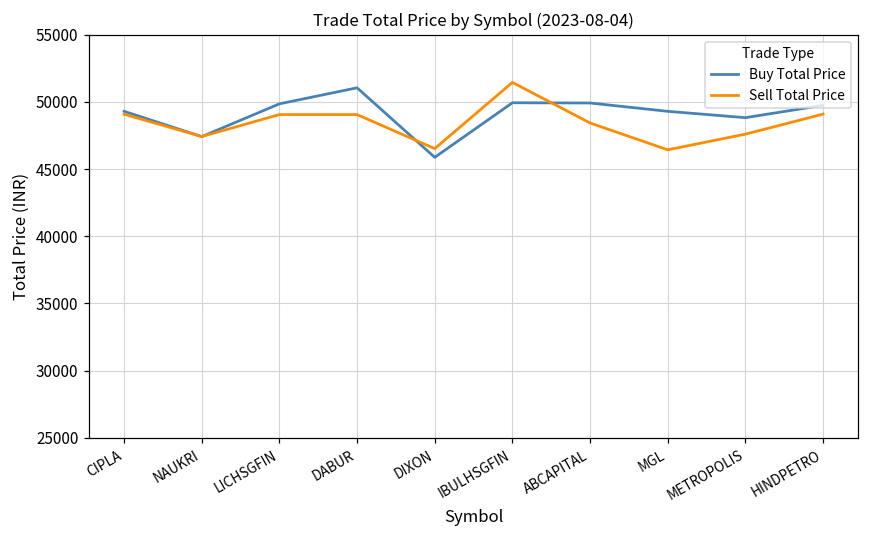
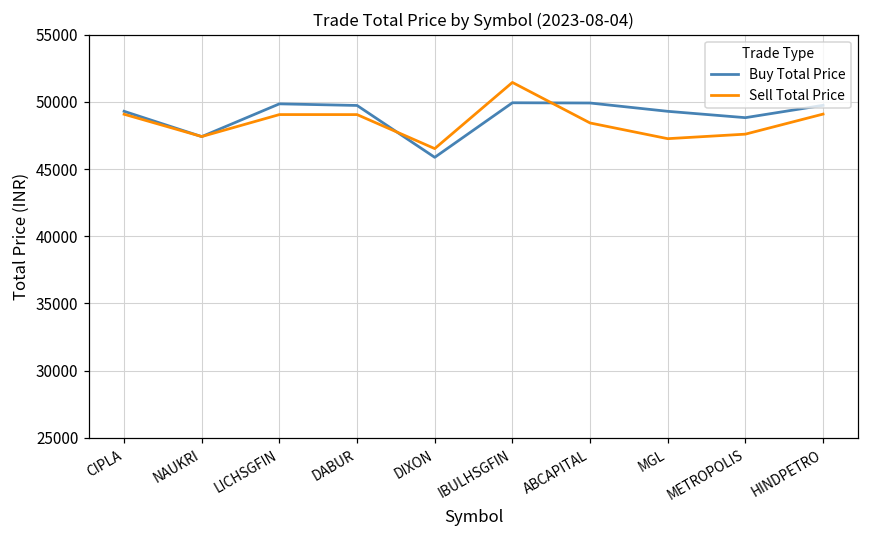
Buy Total Price, DABUR: 51000 -> 49700
Sell Total Price, MGL: 46400 -> 47300
